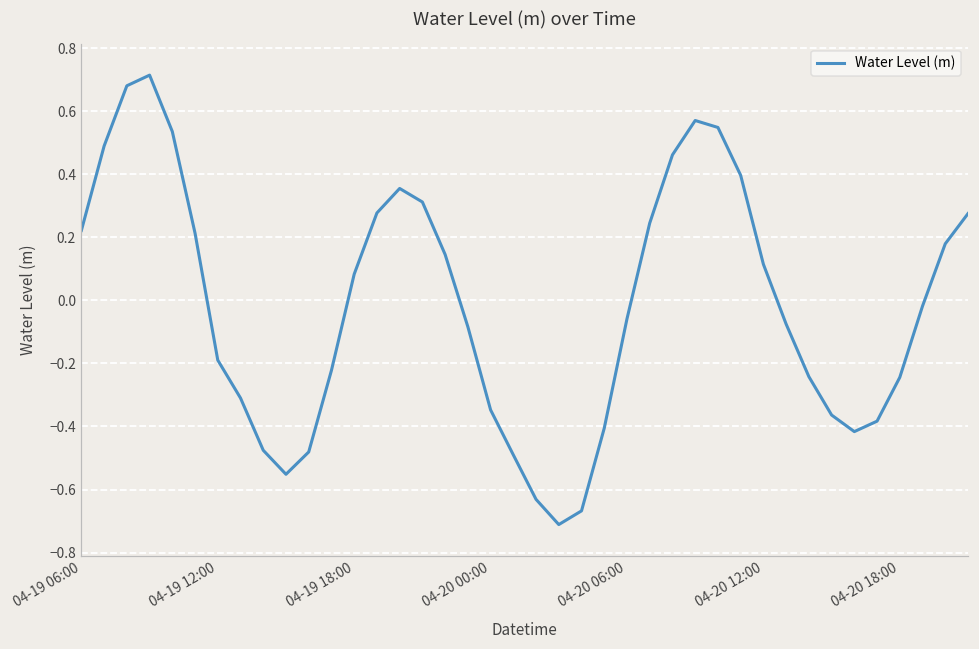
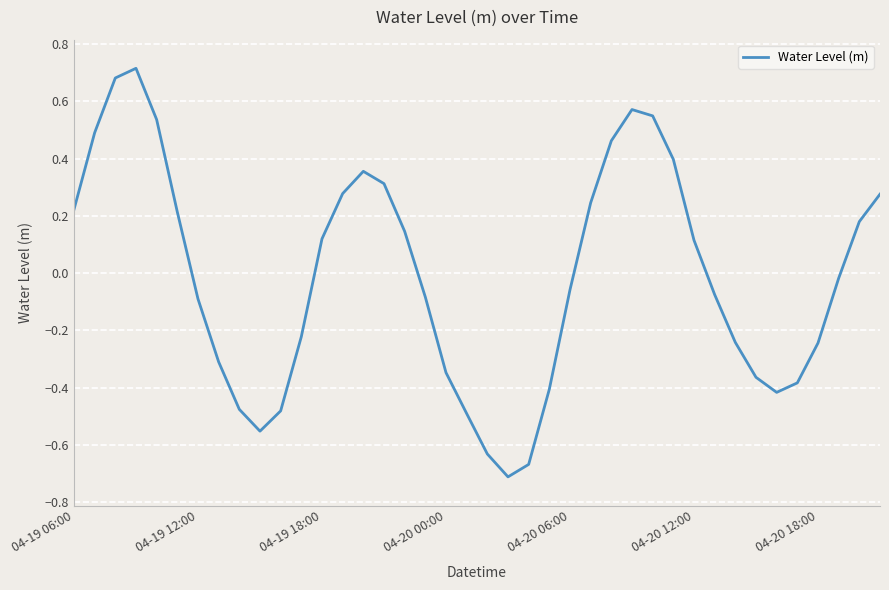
04-19 12:00: -0.19 -> -0.09
04-19 18:00: 0.08 -> 0.12
